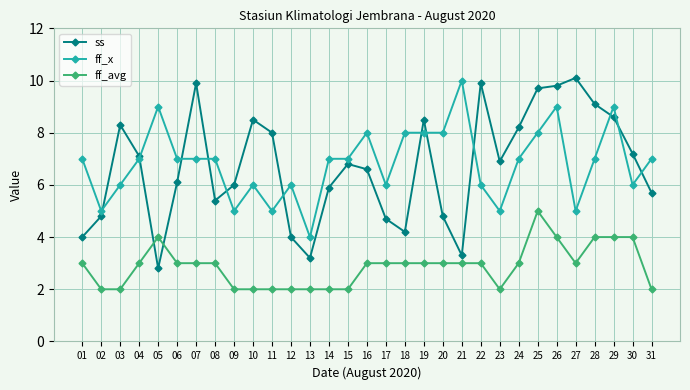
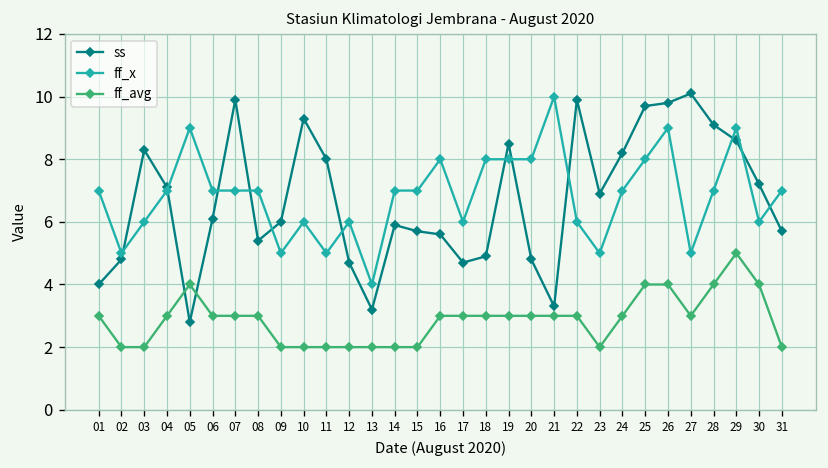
ss, 10: 8.5 -> 9.3
ss, 12: 4.0 -> 4.7
ss, 15: 6.8 -> 5.7
ss, 16: 6.6 -> 5.6
ss, 18: 4.2 -> 4.9
ff_avg, 25: 5 -> 4
ff_avg, 29: 4 -> 5
